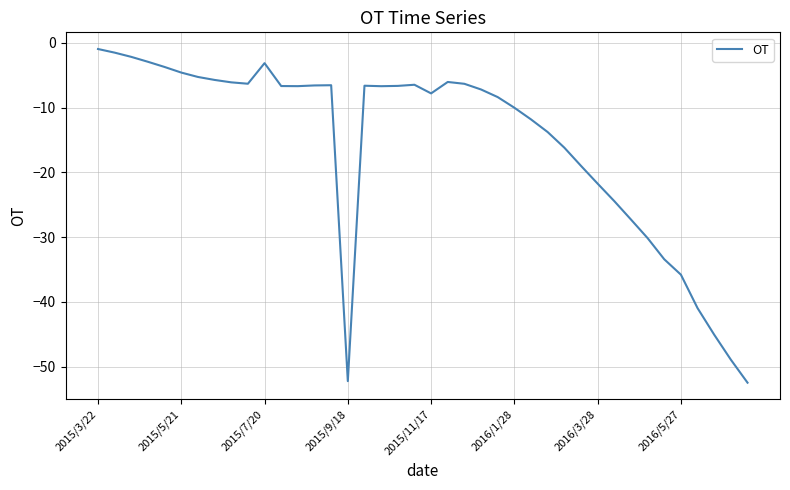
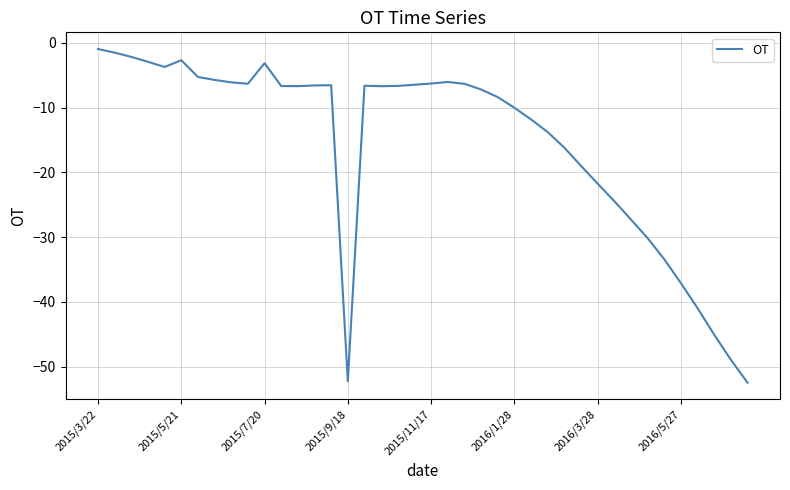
2015/5/21: -5 -> -3
2015/11/17: -8 -> -6
2016/5/27: -36 -> -37
